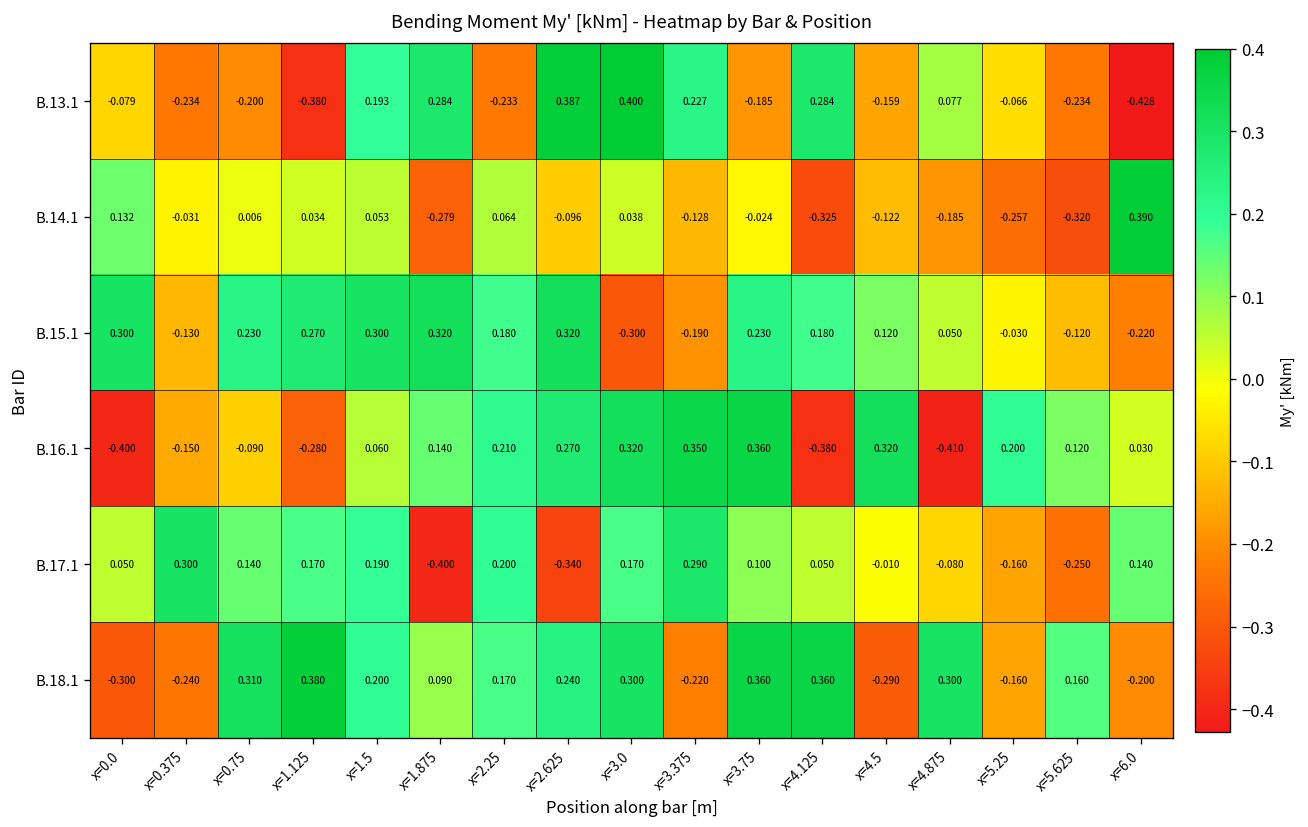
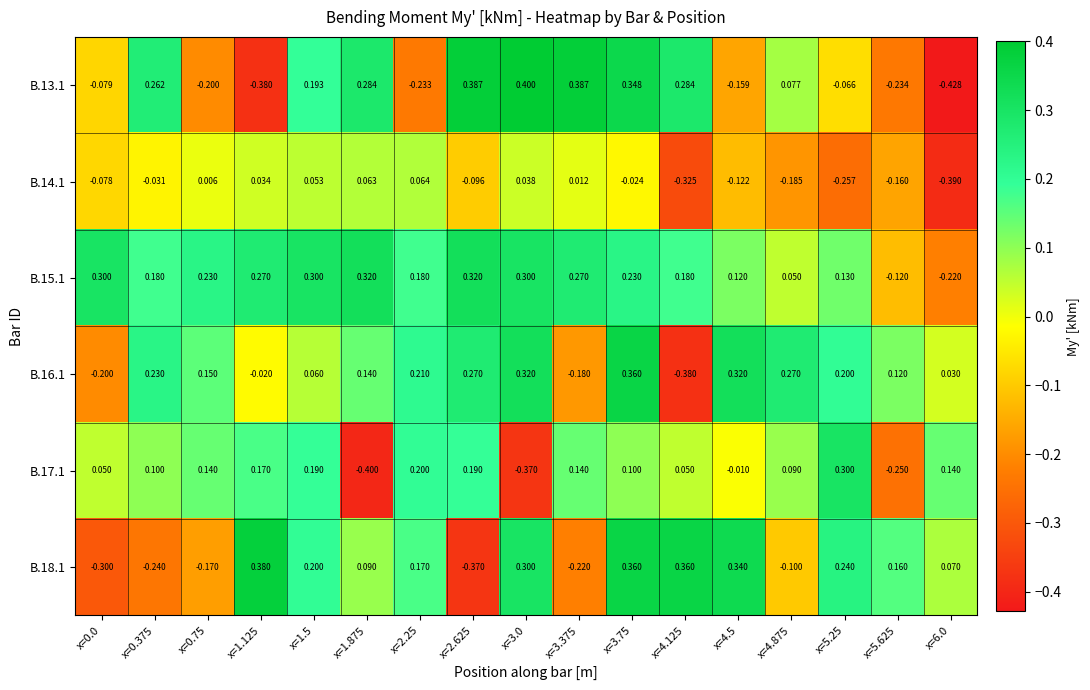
B.13.1, x=0.375: -0.234 -> 0.262
B.13.1, x=3.375: 0.227 -> 0.387
B.13.1, x=3.75: -0.185 -> 0.348
B.14.1, x=0.0: 0.132 -> -0.078
B.14.1, x=1.875: -0.279 -> 0.063
B.14.1, x=3.375: -0.128 -> 0.012
B.14.1, x=5.625: -0.320 -> -0.160
B.14.1, x=6.0: 0.390 -> -0.390
B.15.1, x=0.375: -0.130 -> 0.180
B.15.1, x=3.0: -0.300 -> 0.300
B.15.1, x=3.375: -0.190 -> 0.270
B.15.1, x=5.25: -0.030 -> 0.130
B.16.1, x=0.0: -0.400 -> -0.200
B.16.1, x=0.375: -0.150 -> 0.230
B.16.1, x=0.75: -0.090 -> 0.150
B.16.1, x=1.125: -0.280 -> -0.020
B.16.1, x=3.375: 0.350 -> -0.180
B.16.1, x=4.875: -0.410 -> 0.270
B.17.1, x=0.375: 0.300 -> 0.100
B.17.1, x=2.625: -0.340 -> 0.190
B.17.1, x=3.0: 0.170 -> -0.370
B.17.1, x=3.375: 0.290 -> 0.140
B.17.1, x=4.875: -0.080 -> 0.090
B.17.1, x=5.25: -0.160 -> 0.300
B.18.1, x=0.75: 0.310 -> -0.170
B.18.1, x=2.625: 0.240 -> -0.370
B.18.1, x=4.5: -0.290 -> 0.340
B.18.1, x=4.875: 0.300 -> -0.100
B.18.1, x=5.25: -0.160 -> 0.240
B.18.1, x=6.0: -0.200 -> 0.070
